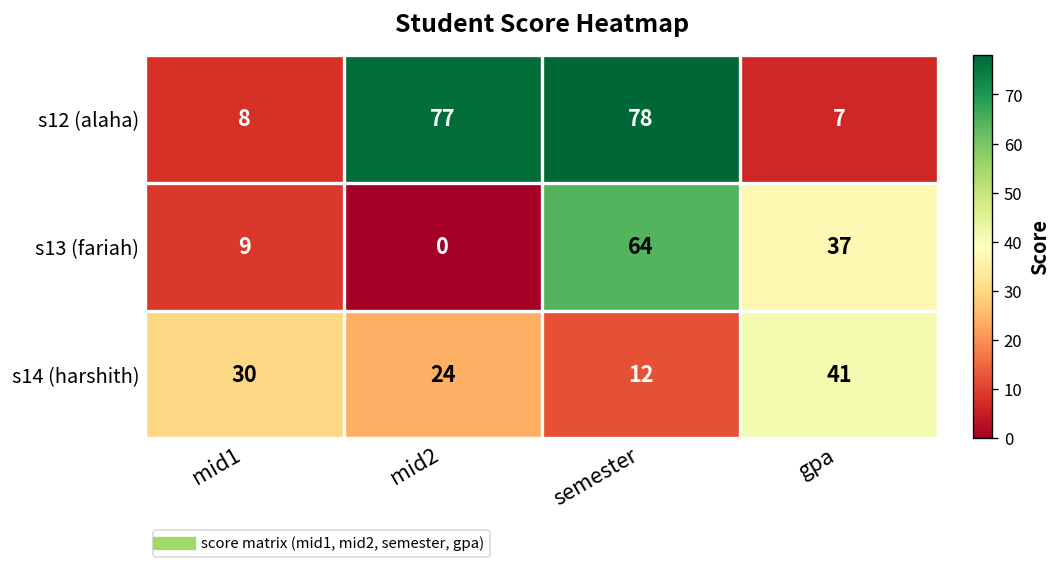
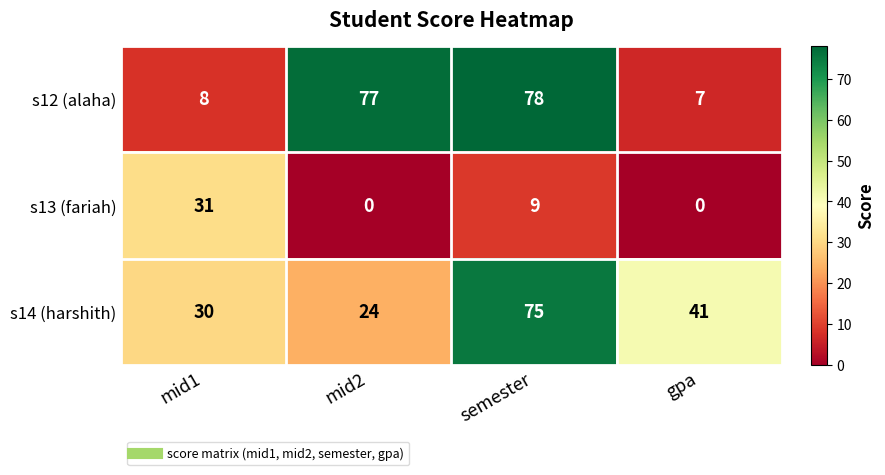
s13 (fariah), mid1: 9 -> 31
s13 (fariah), semester: 64 -> 9
s13 (fariah), gpa: 37 -> 0
s14 (harshith), semester: 12 -> 75
